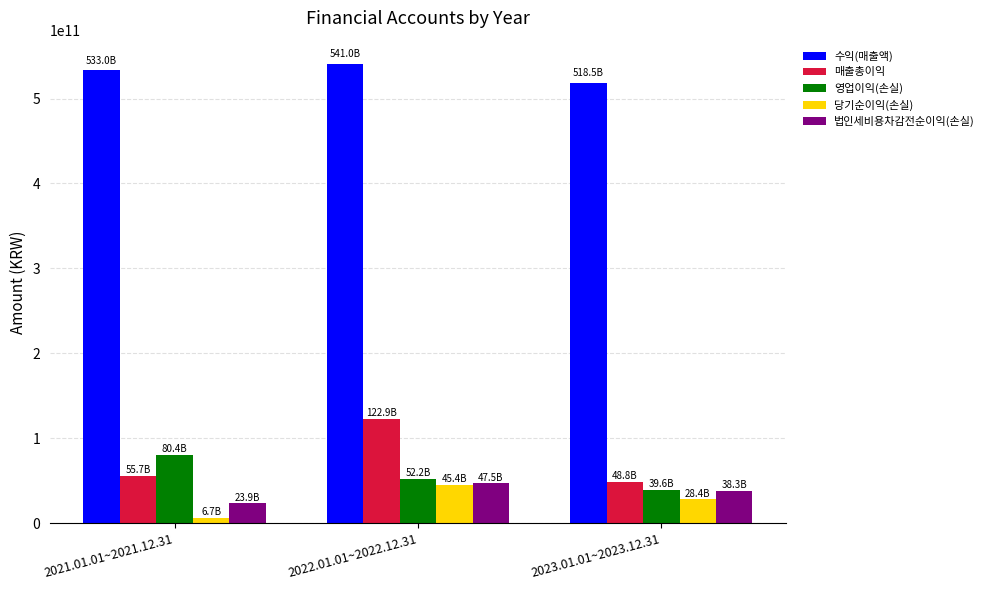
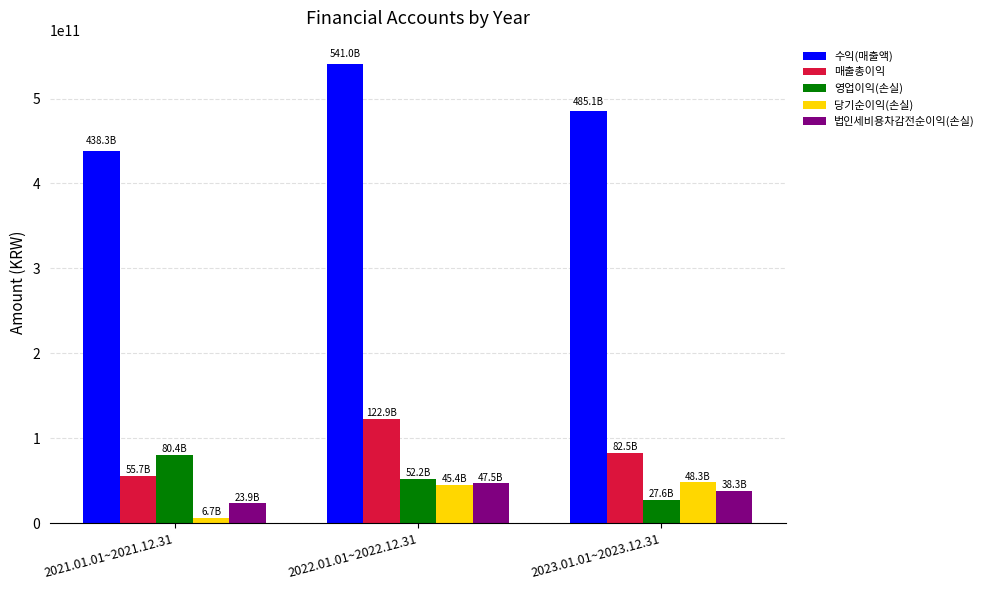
수익(매출액), 2021.01.01~2021.12.31: 533.0B -> 438.3B
수익(매출액), 2023.01.01~2023.12.31: 518.5B -> 485.1B
매출총이익, 2023.01.01~2023.12.31: 48.8B -> 82.5B
영업이익(손실), 2023.01.01~2023.12.31: 39.6B -> 27.6B
당기순이익(손실), 2023.01.01~2023.12.31: 28.4B -> 48.3B
